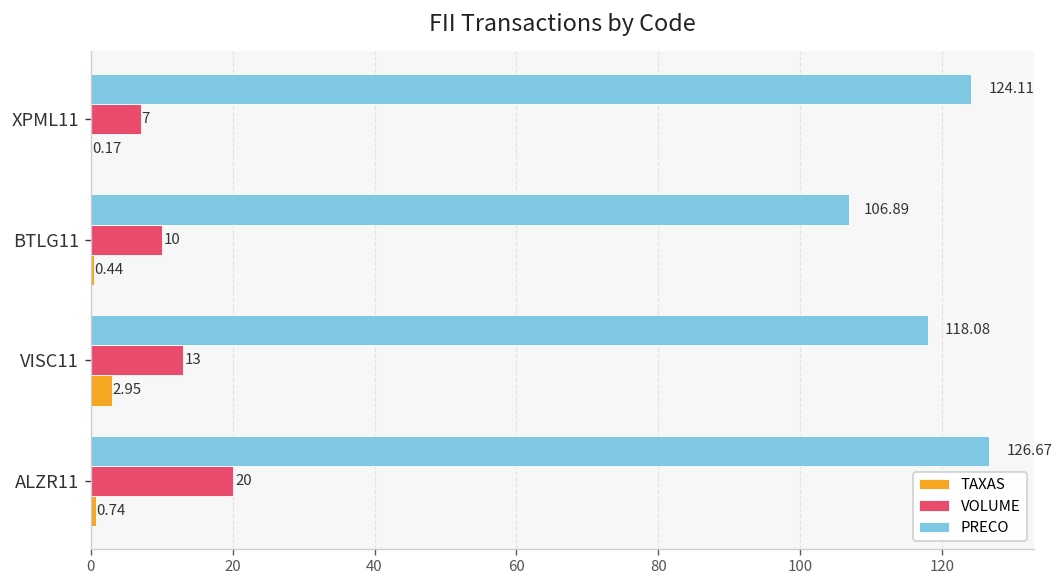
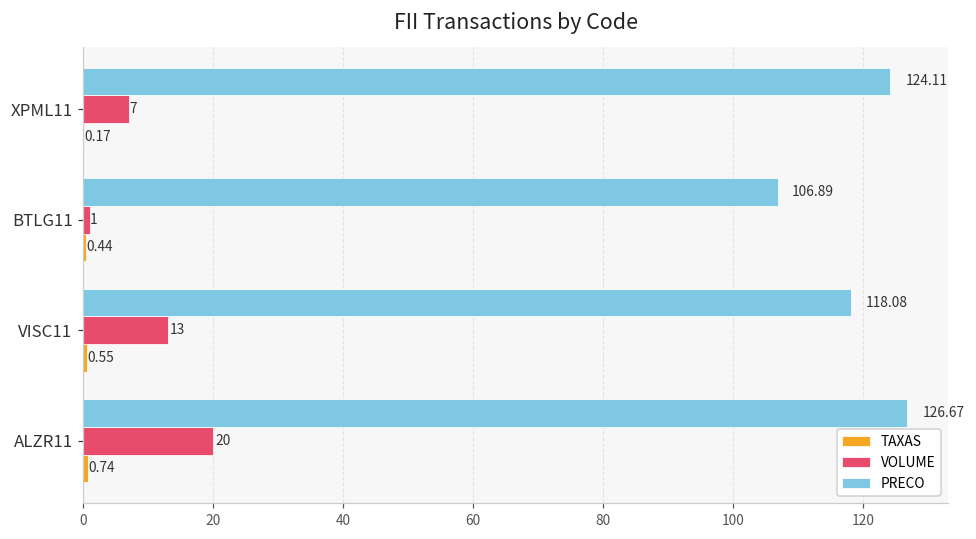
VOLUME, BTLG11: 10 -> 1
TAXAS, VISC11: 2.95 -> 0.55
